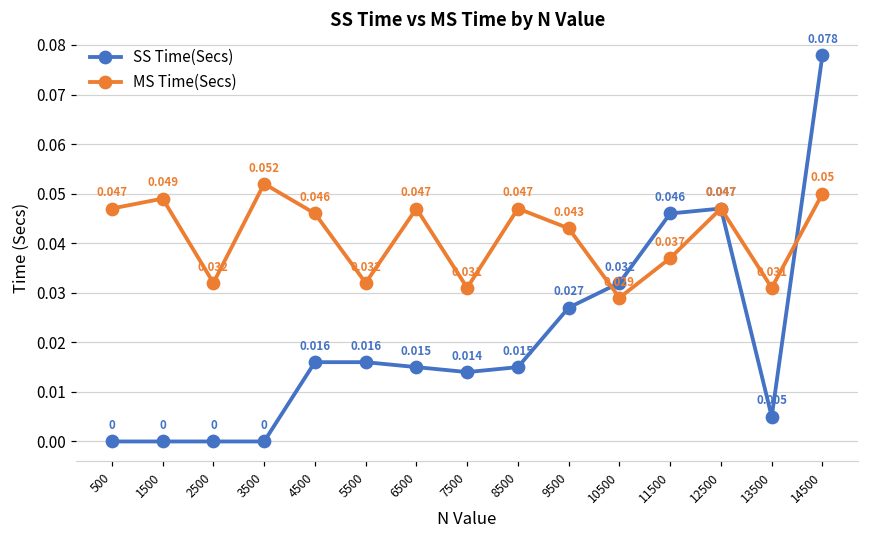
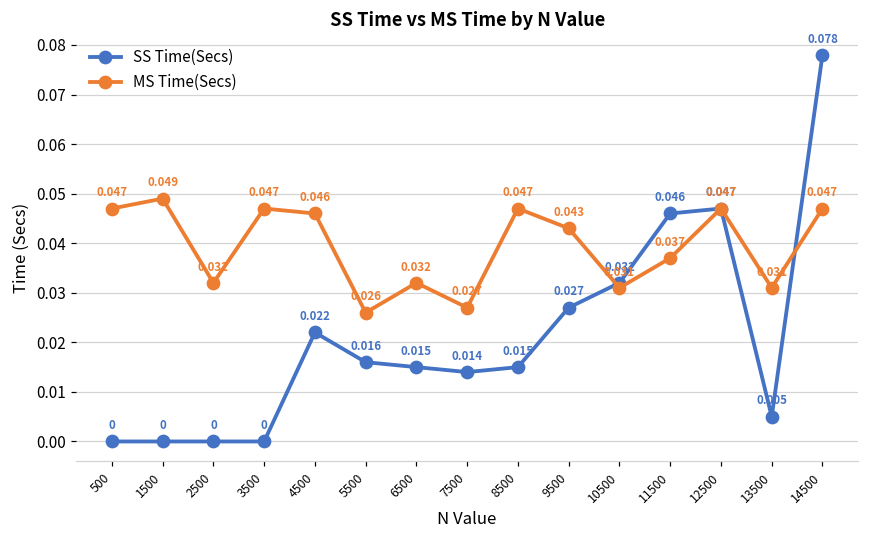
MS Time(Secs), 3500: 0.052 -> 0.047
SS Time(Secs), 4500: 0.016 -> 0.022
MS Time(Secs), 5500: 0.032 -> 0.026
MS Time(Secs), 6500: 0.047 -> 0.032
MS Time(Secs), 7500: 0.031 -> 0.027
MS Time(Secs), 10500: 0.029 -> 0.031
MS Time(Secs), 14500: 0.05 -> 0.047
